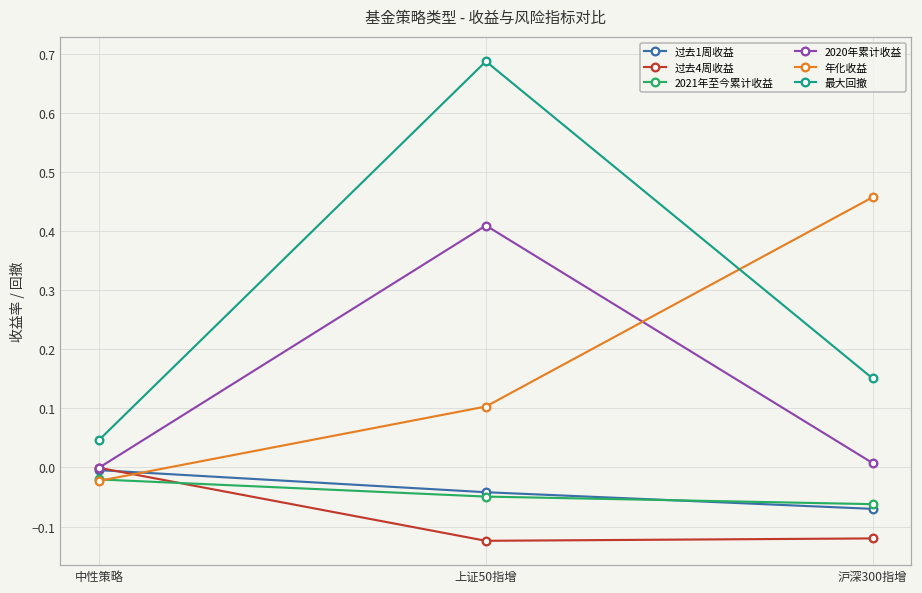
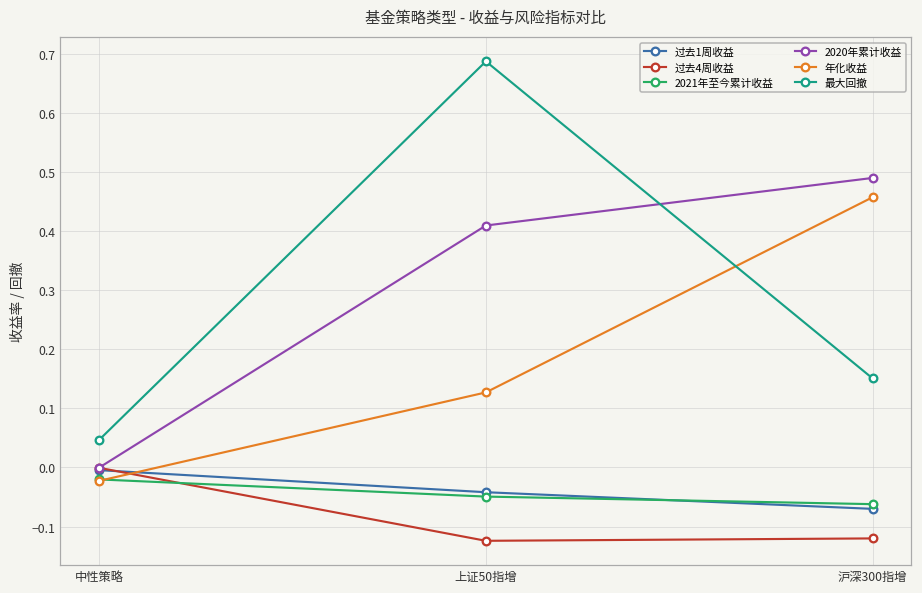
年化收益, 上证50指增: 0.10 -> 0.13
2020年累计收益, 沪深300指增: 0.01 -> 0.49
